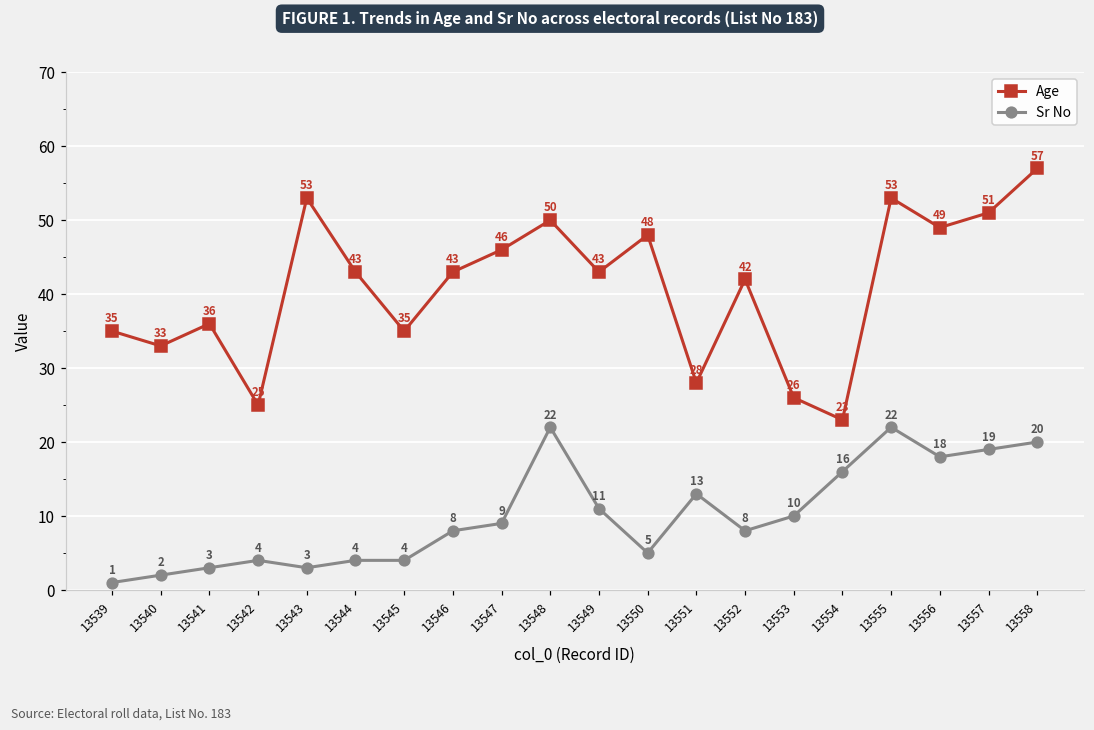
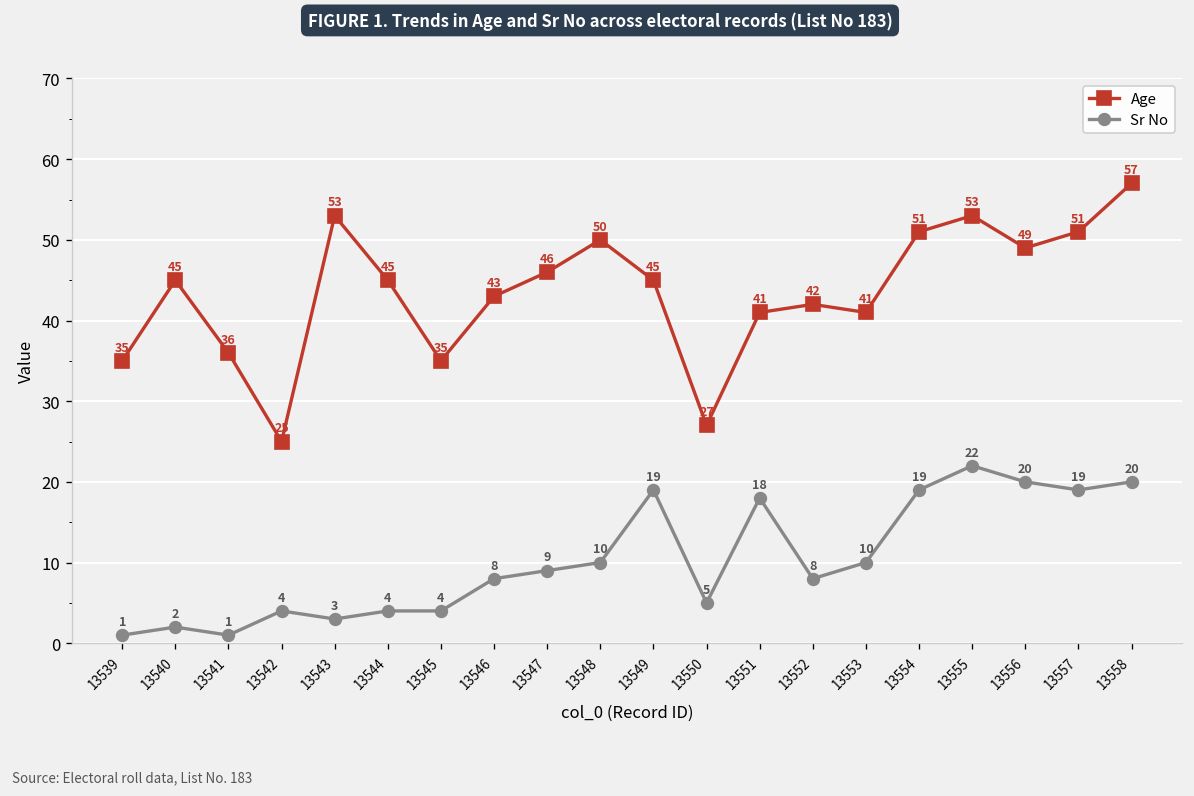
Age, 13540: 33 -> 45
Sr No, 13541: 3 -> 1
Age, 13544: 43 -> 45
Sr No, 13548: 22 -> 10
Age, 13549: 43 -> 45
Sr No, 13549: 11 -> 19
Age, 13550: 48 -> 27
Age, 13551: 28 -> 41
Sr No, 13551: 13 -> 18
Age, 13553: 26 -> 41
Age, 13554: 23 -> 51
Sr No, 13554: 16 -> 19
Sr No, 13556: 18 -> 20
